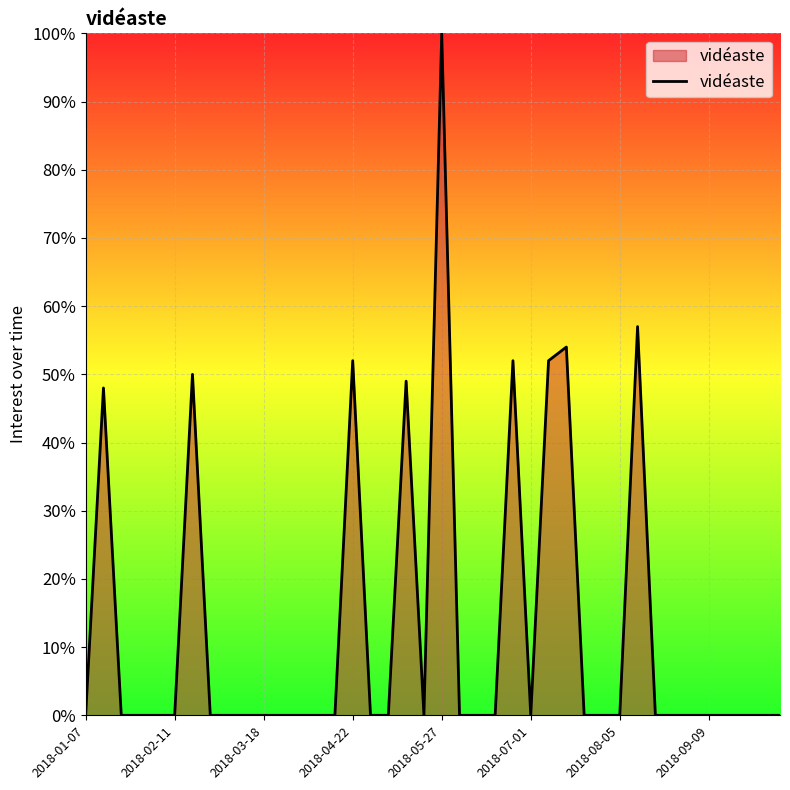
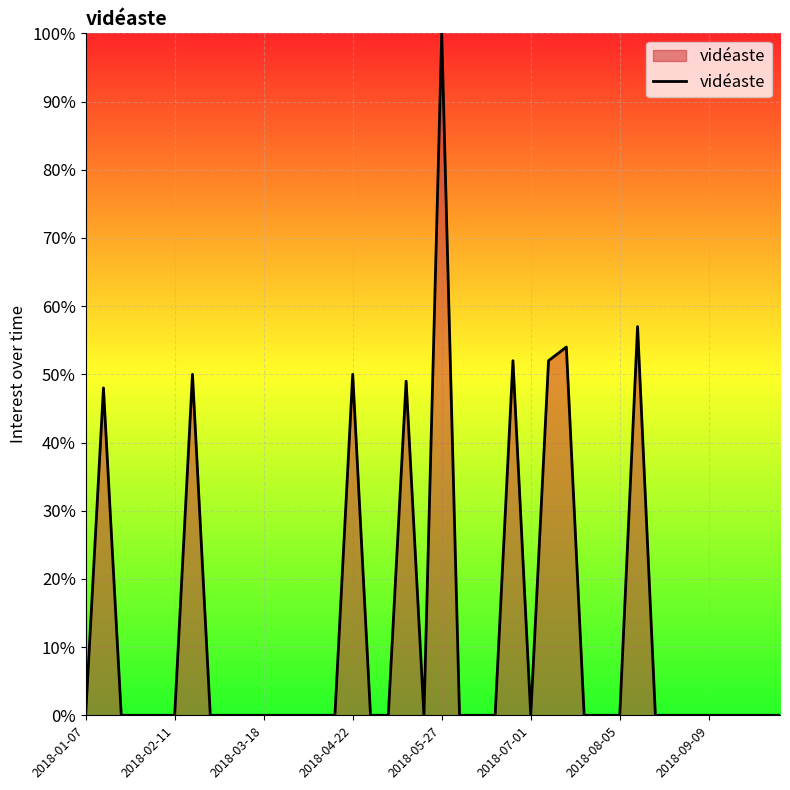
2018-04-22: 52% -> 50%
